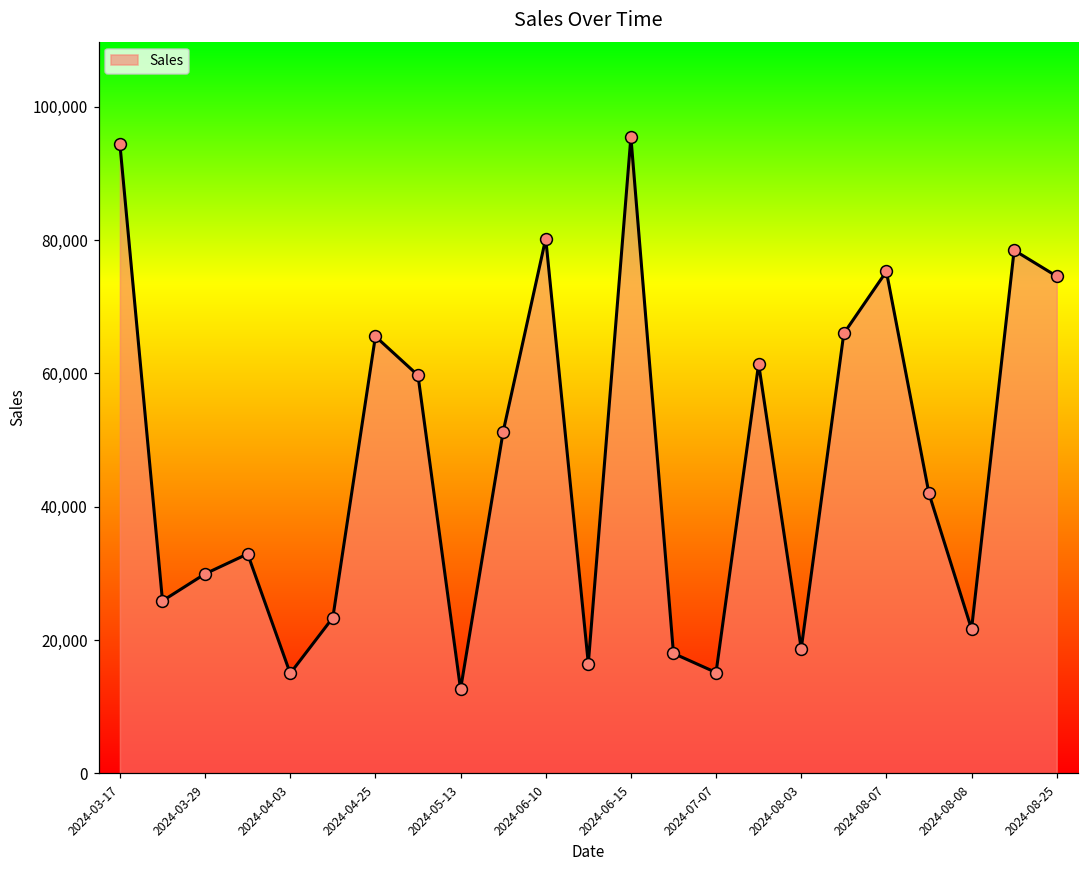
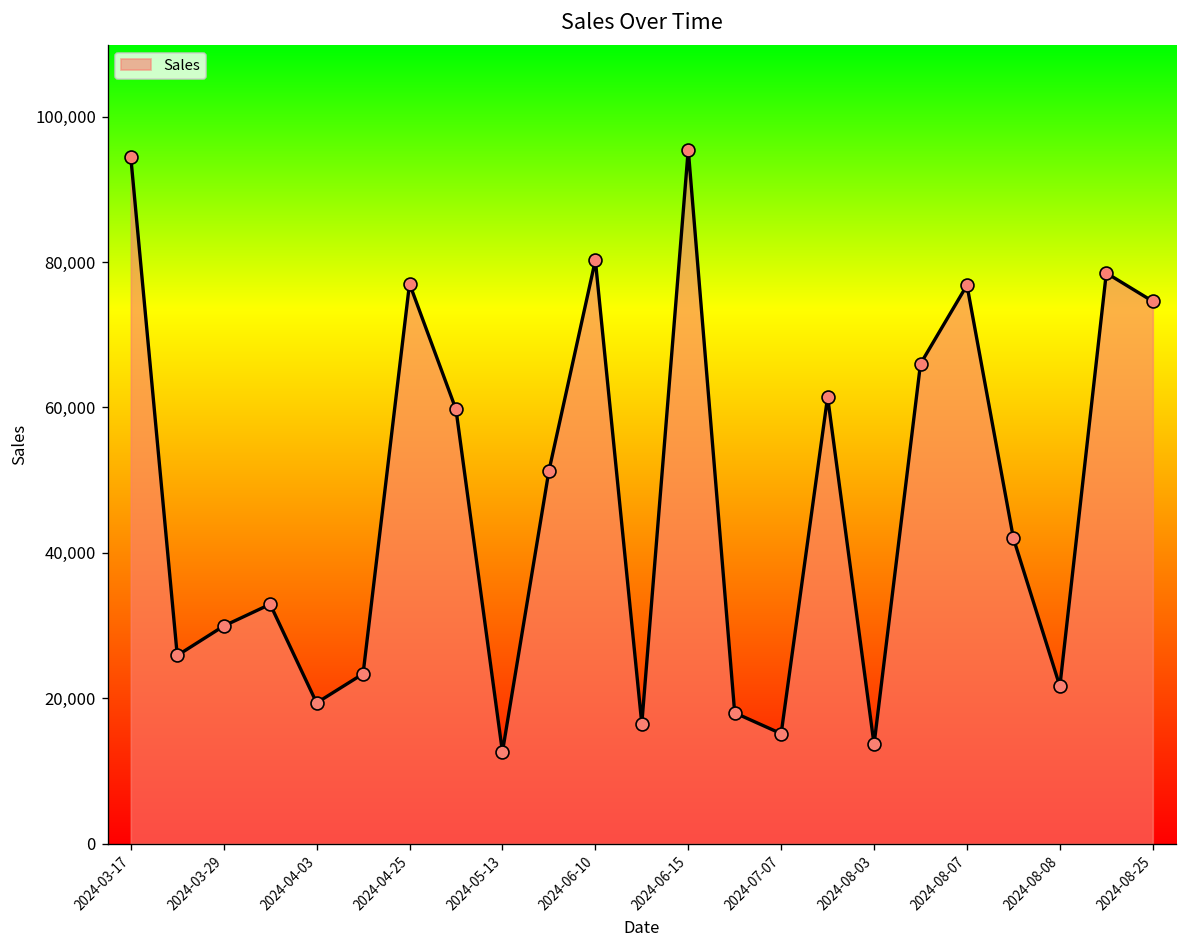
2024-04-03: 15,000 -> 19,000
2024-04-25: 66,000 -> 77,000
2024-08-03: 19,000 -> 14,000
2024-08-07: 75,000 -> 77,000
